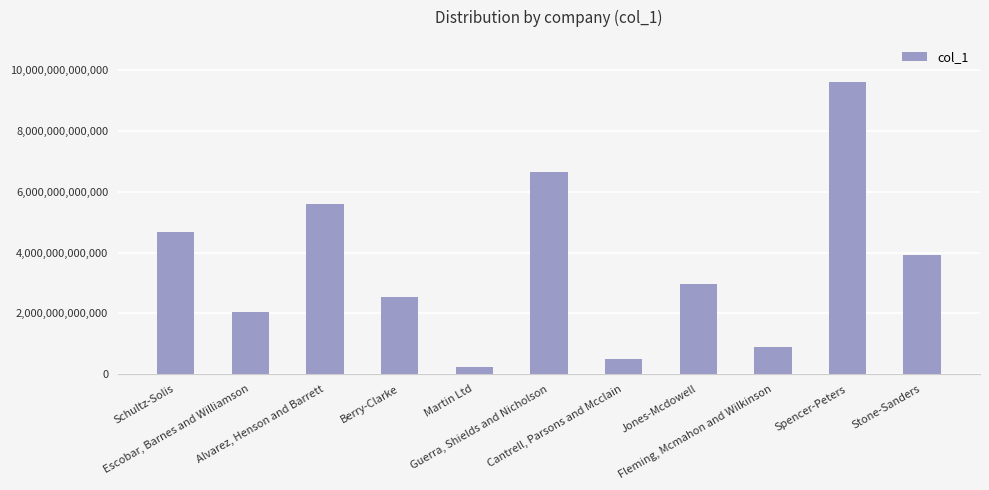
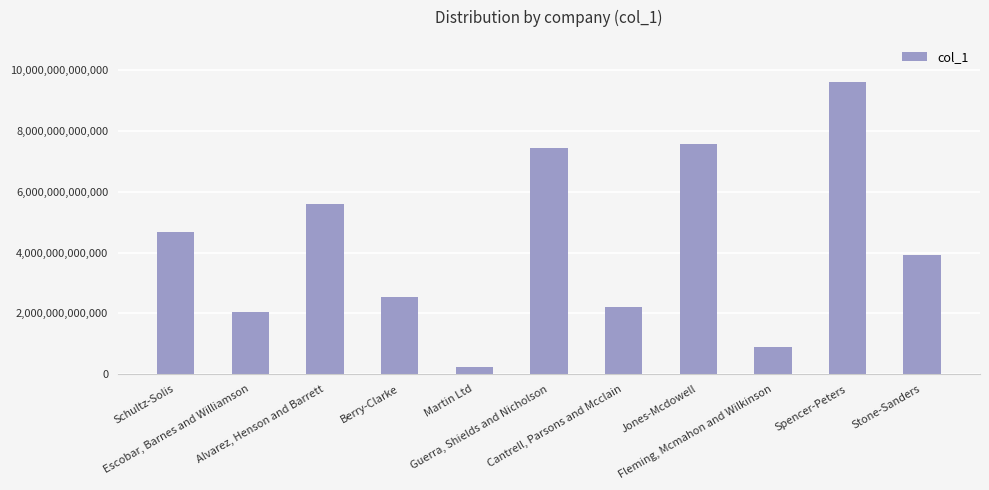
Guerra, Shields and Nicholson: 6,700,000,000,000 -> 7,500,000,000,000
Cantrell, Parsons and Mcclain: 500,000,000,000 -> 2,200,000,000,000
Jones-Mcdowell: 3,000,000,000,000 -> 7,600,000,000,000
